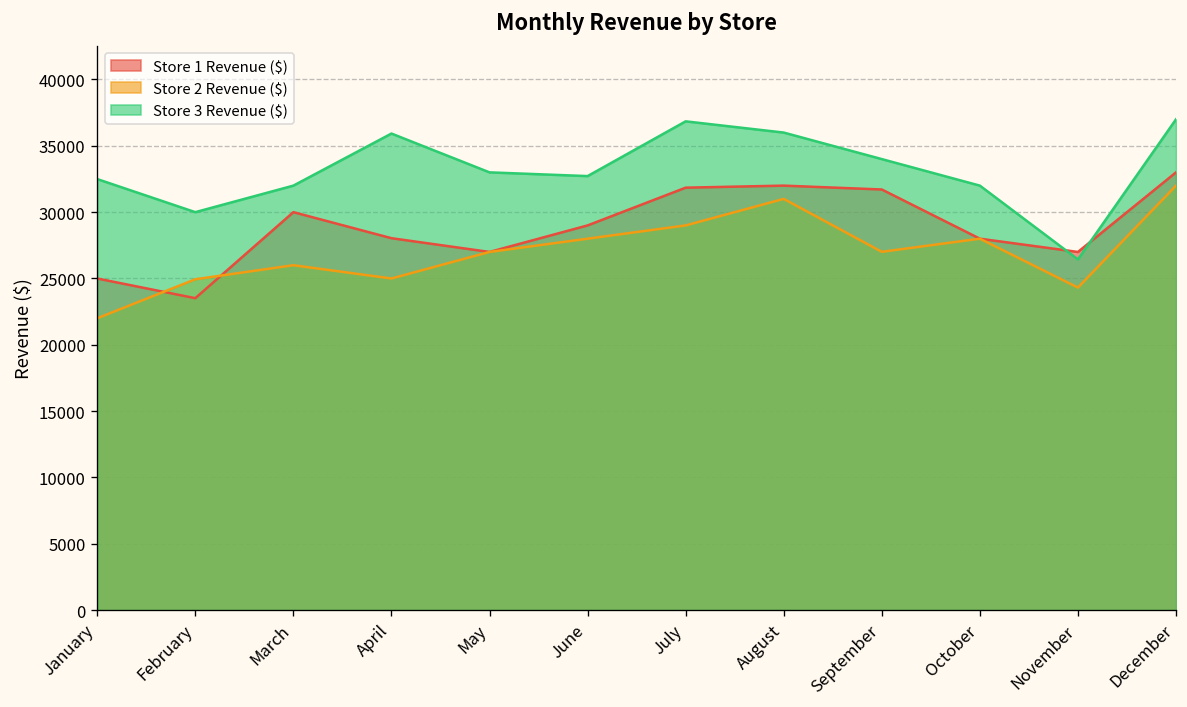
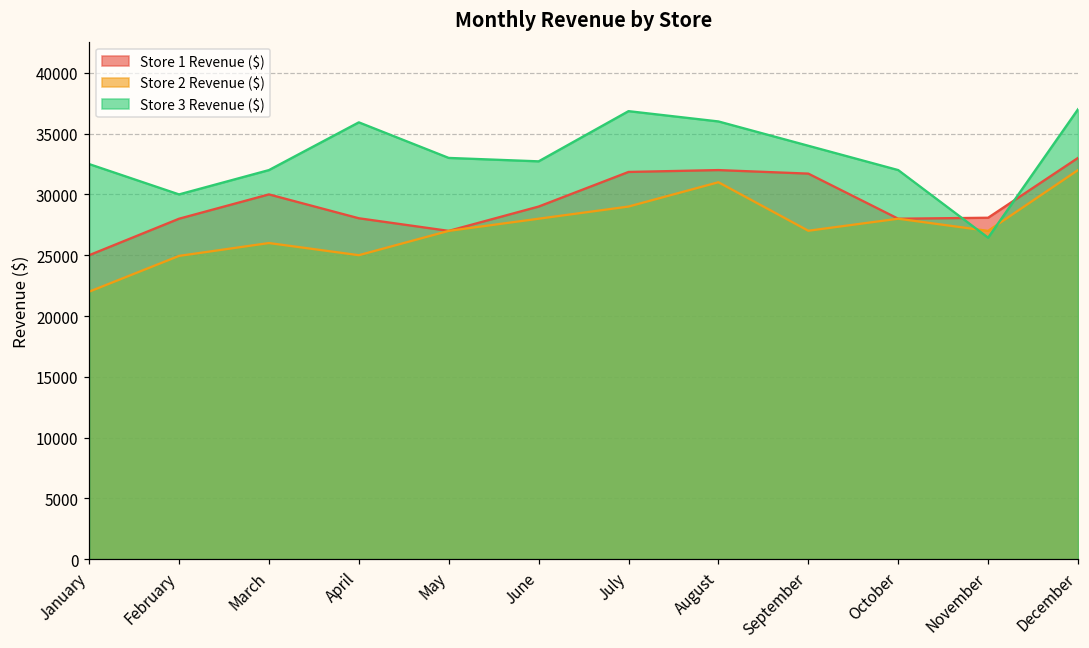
Store 1 Revenue ($), February: 23500 -> 28000
Store 1 Revenue ($), November: 27000 -> 28100
Store 2 Revenue ($), November: 24300 -> 27000
